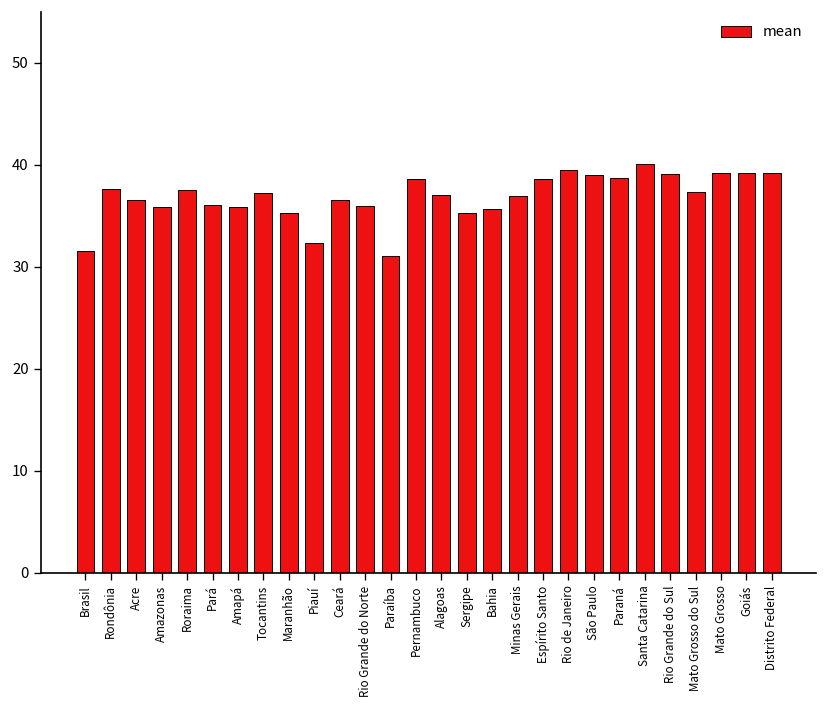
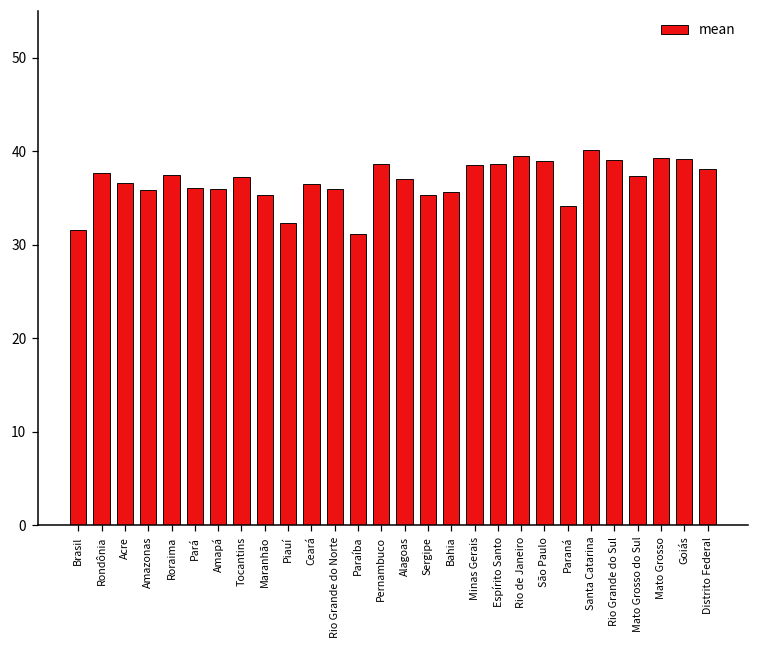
Minas Gerais: 37 -> 39
Paraná: 39 -> 34
Distrito Federal: 39 -> 38
